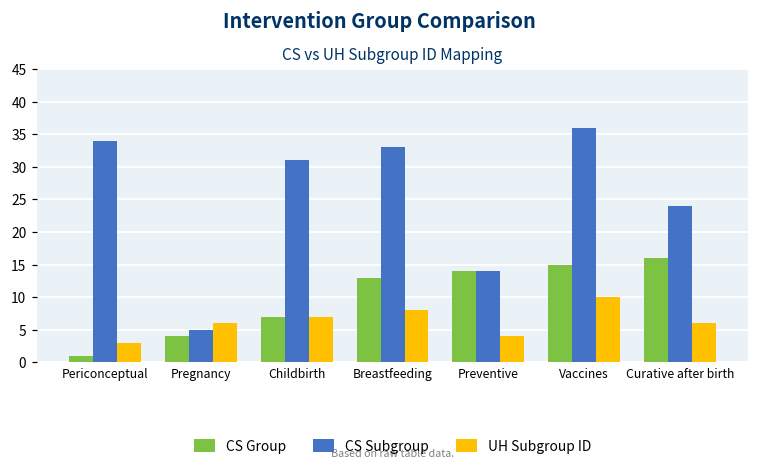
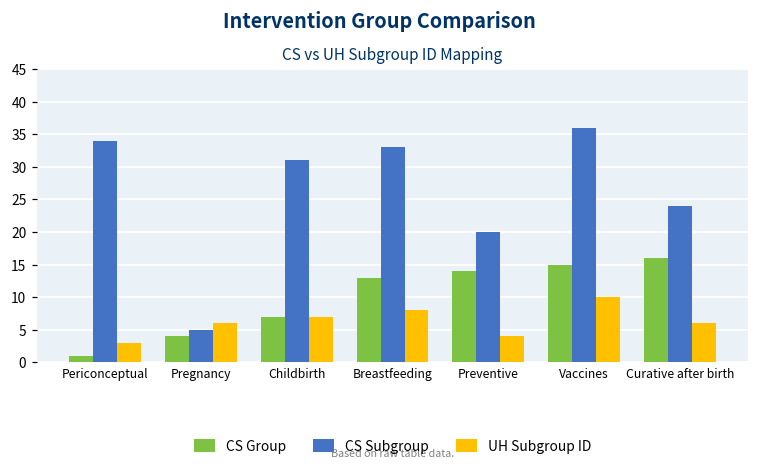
CS Subgroup, Preventive: 14 -> 20
